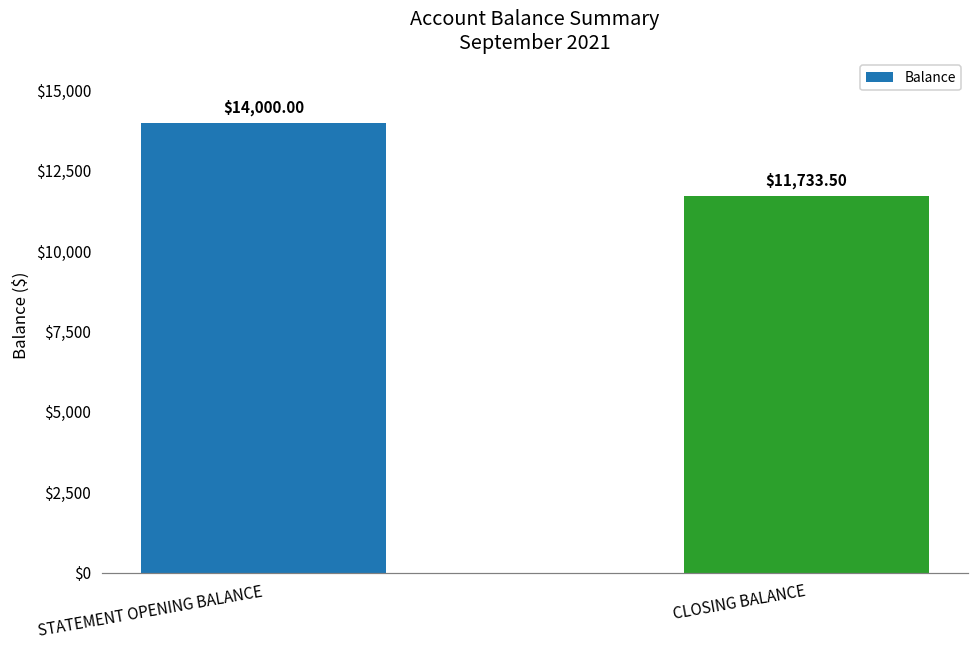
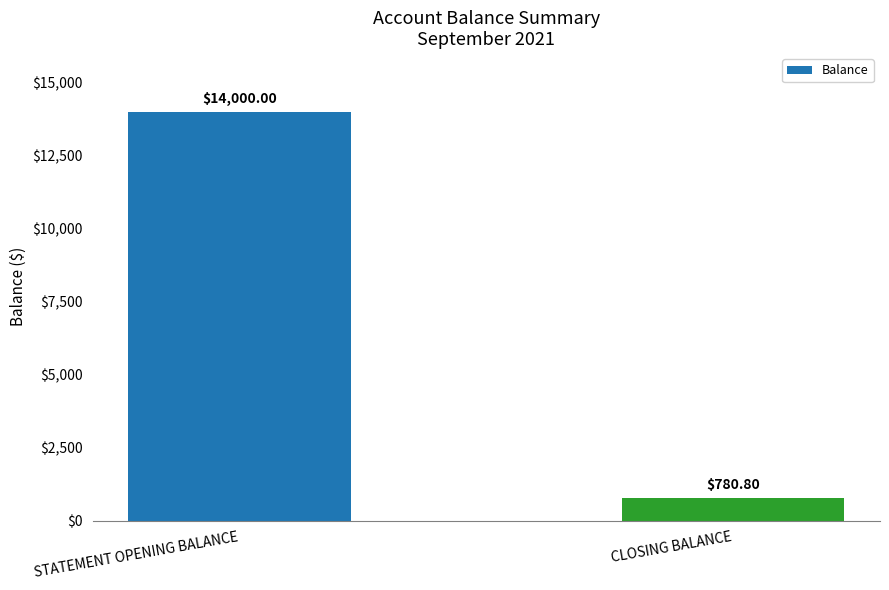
CLOSING BALANCE: $11,733.50 -> $780.80
